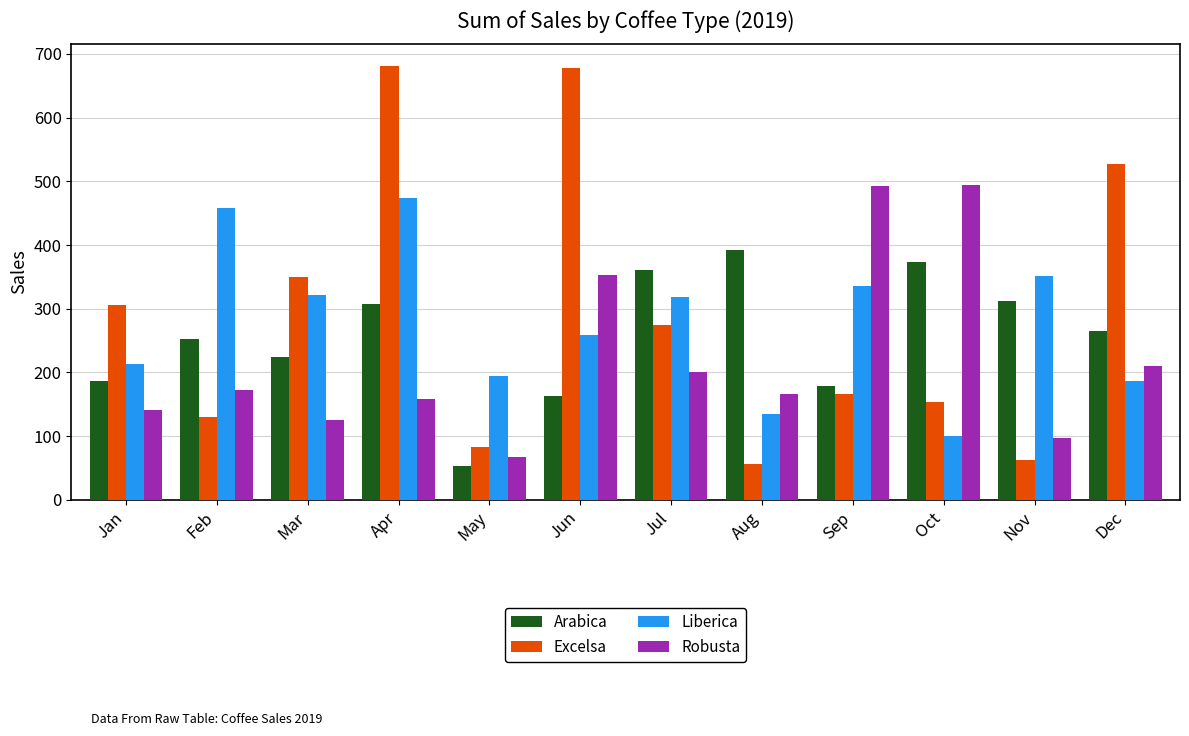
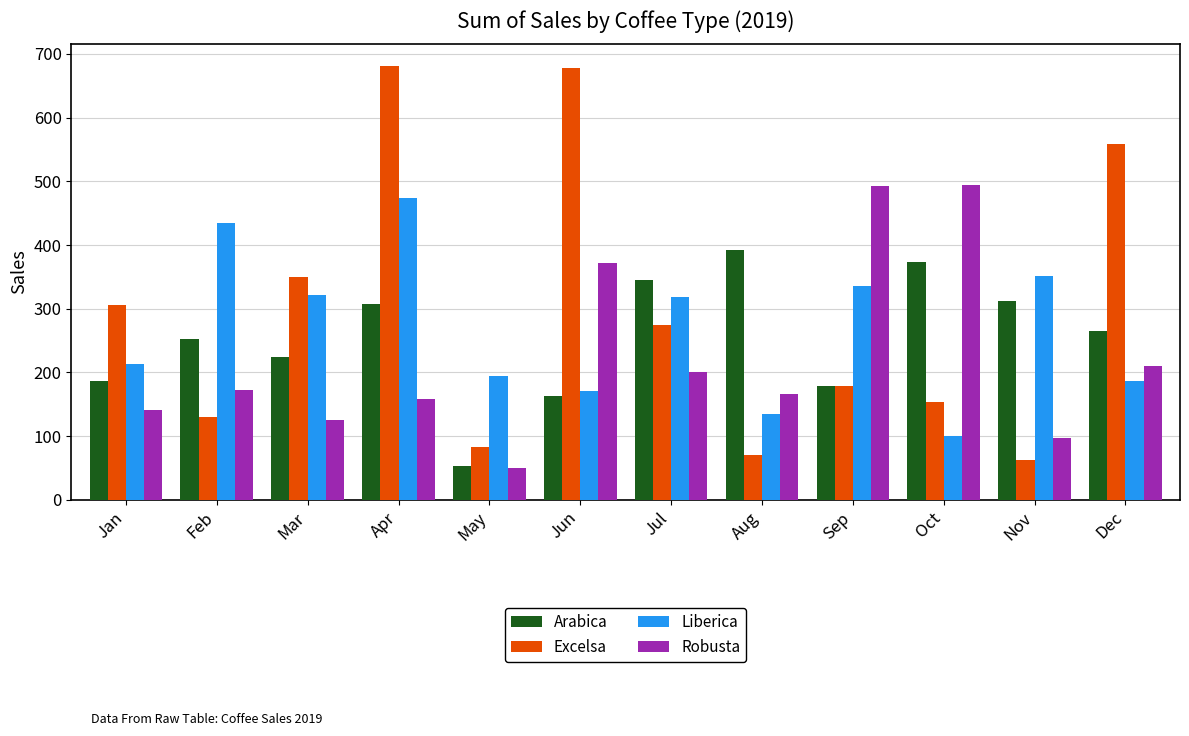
Liberica, Feb: 460 -> 430
Robusta, May: 70 -> 50
Liberica, Jun: 260 -> 170
Robusta, Jun: 350 -> 370
Arabica, Jul: 360 -> 350
Excelsa, Aug: 60 -> 70
Excelsa, Sep: 170 -> 180
Excelsa, Dec: 530 -> 560
